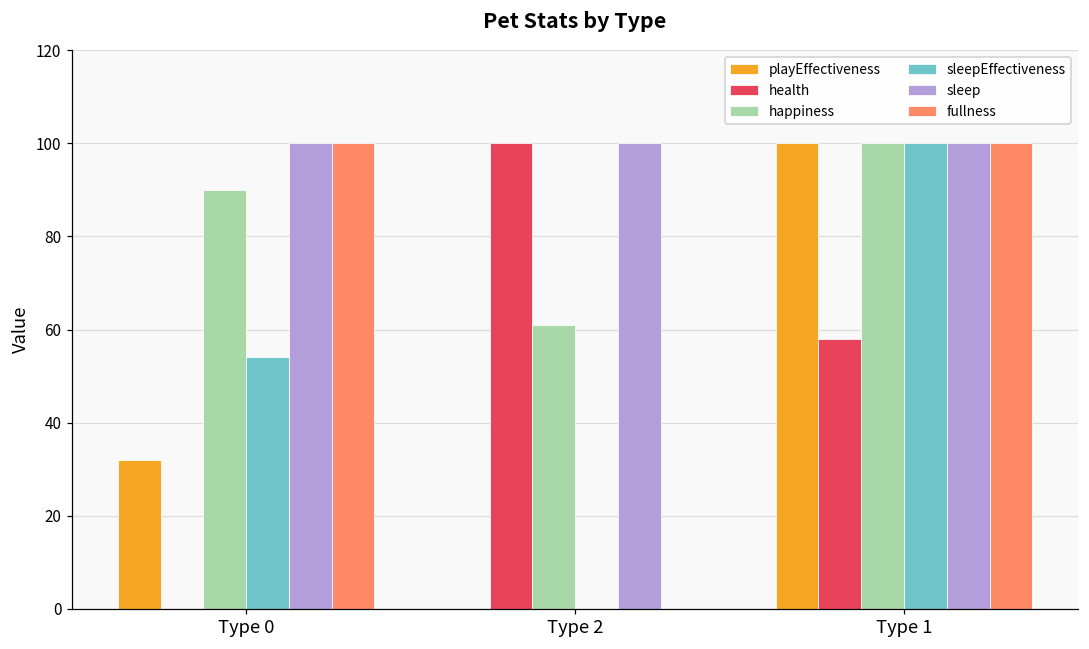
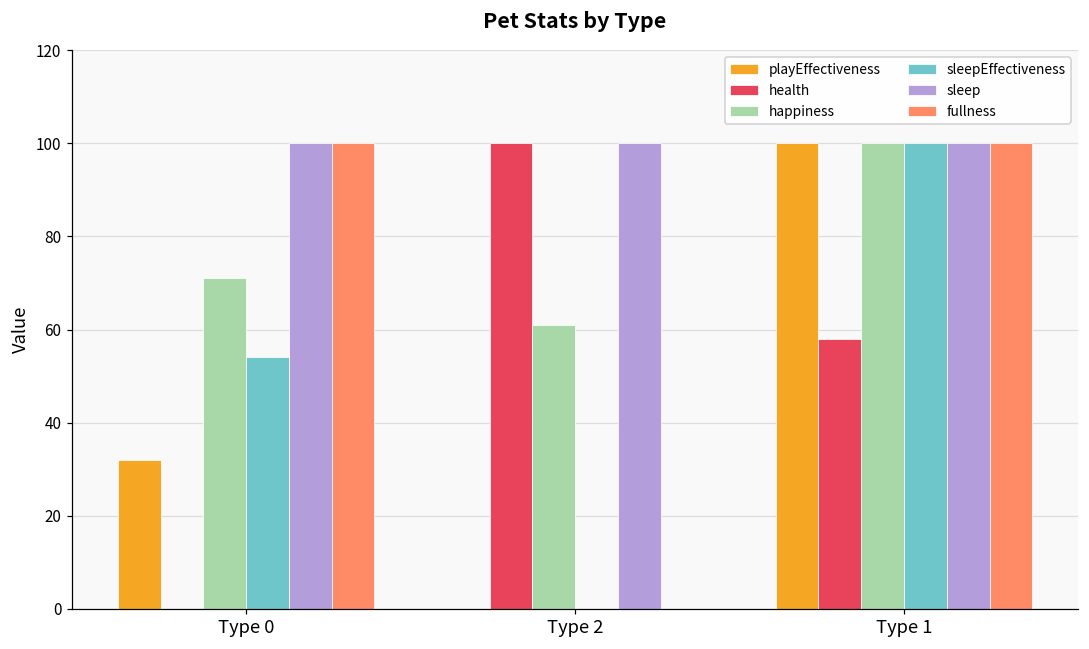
happiness, Type 0: 90 -> 71
